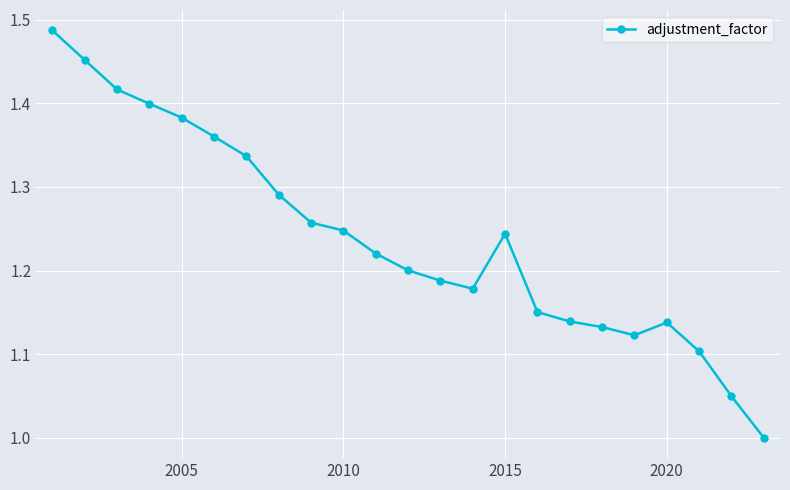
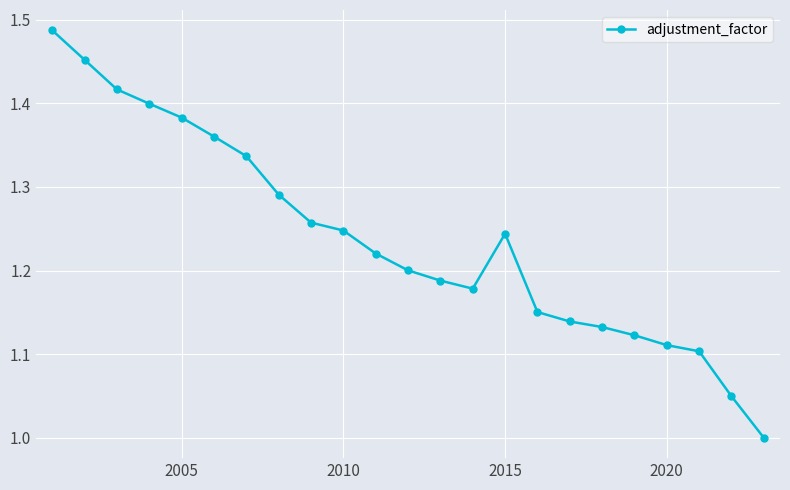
2020: 1.14 -> 1.11
